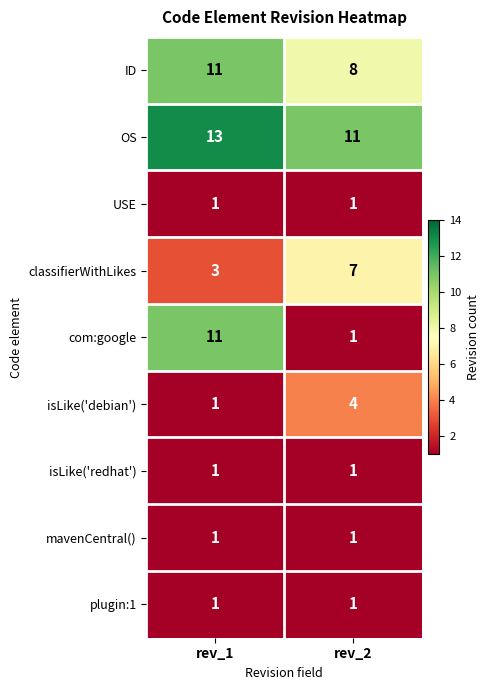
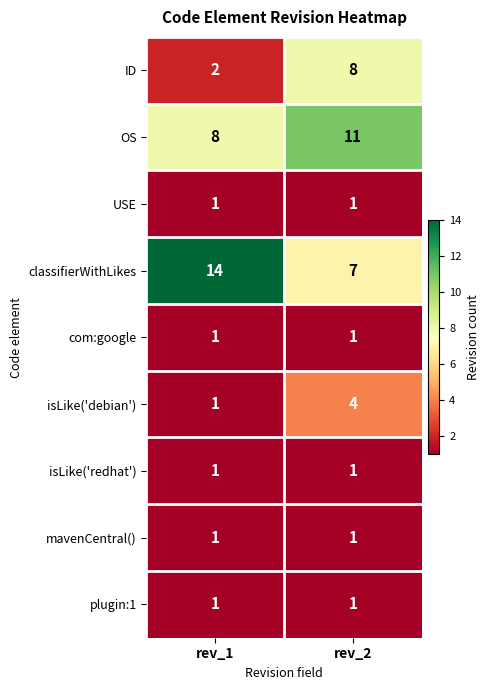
ID, rev_1: 11 -> 2
OS, rev_1: 13 -> 8
classifierWithLikes, rev_1: 3 -> 14
com:google, rev_1: 11 -> 1
